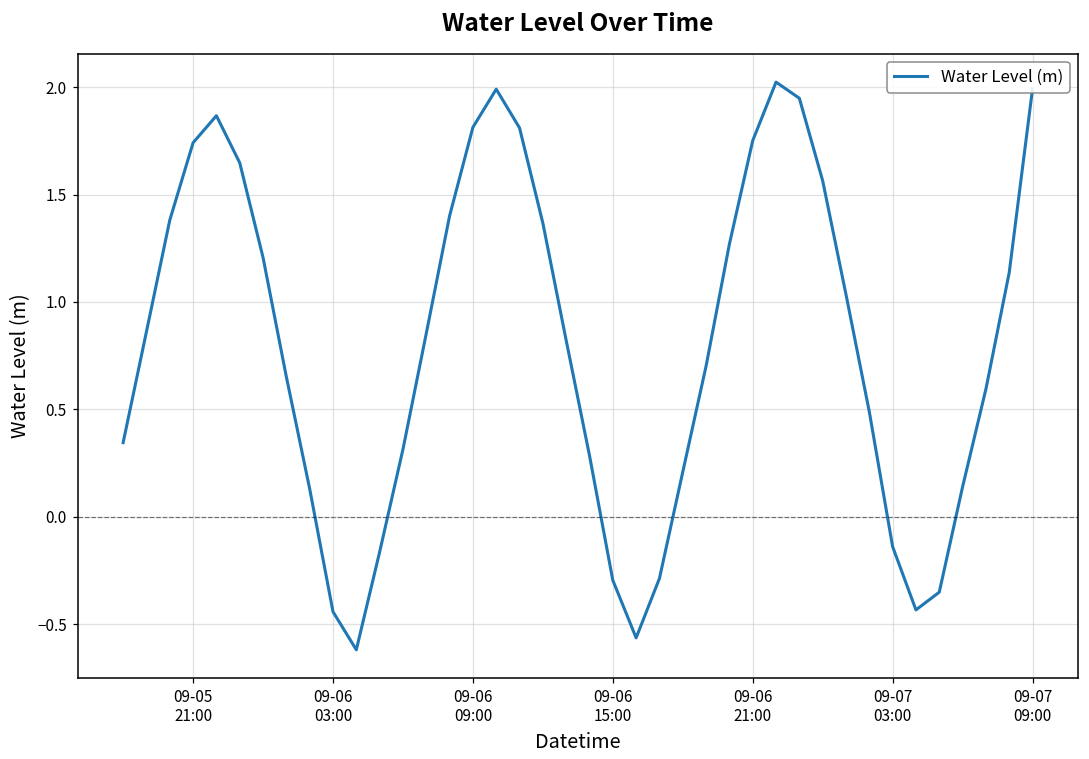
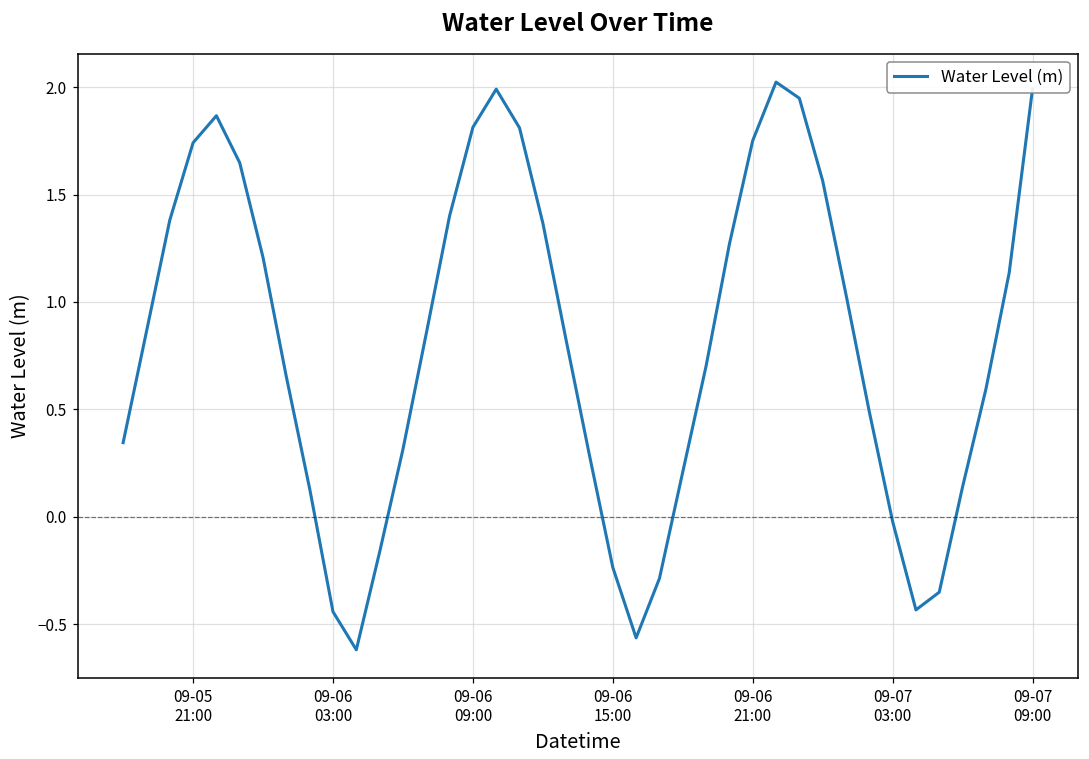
09-06 15:00: -0.29 -> -0.24
09-07 03:00: -0.14 -> -0.02
